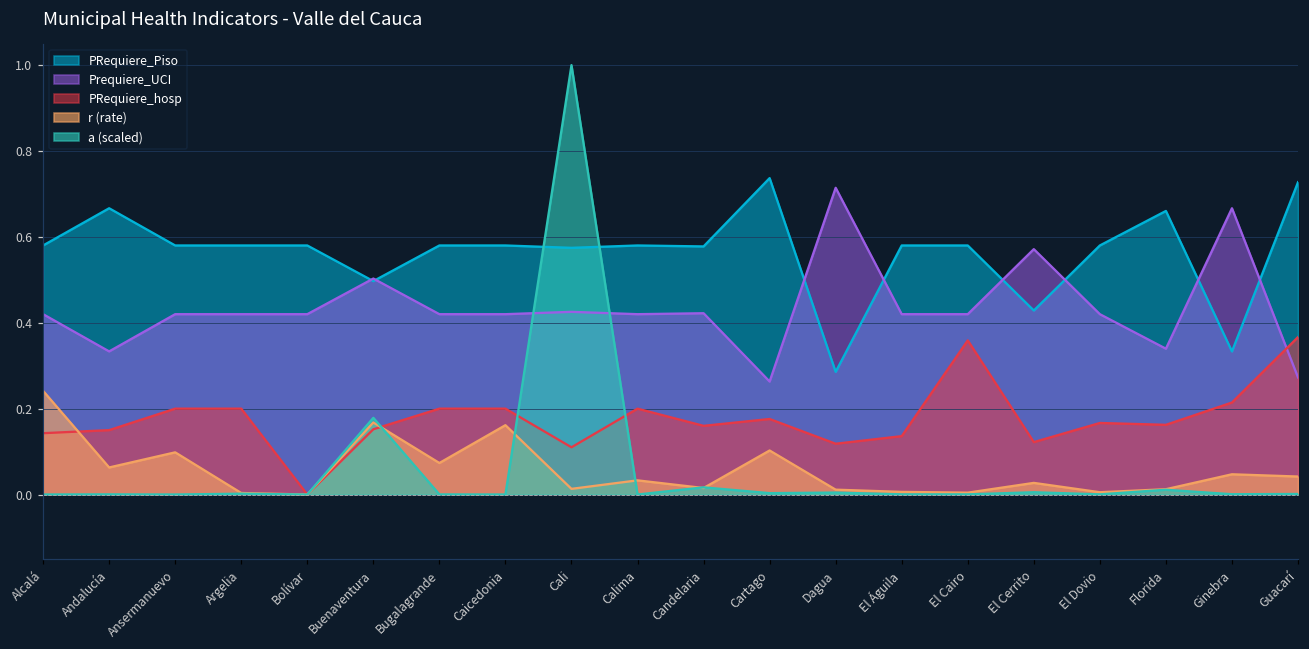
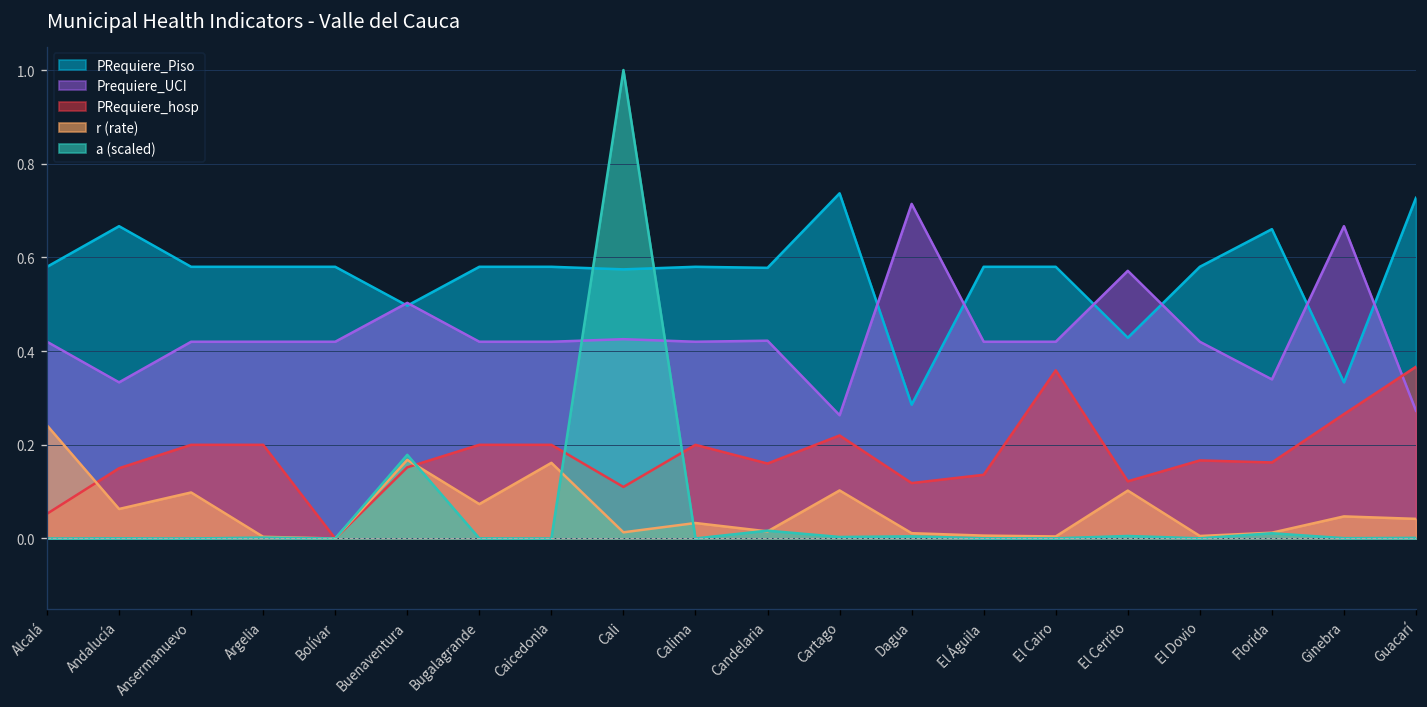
PRequiere_hosp, Alcalá: 0.14 -> 0.05
PRequiere_hosp, Cartago: 0.18 -> 0.22
r (rate), El Cerrito: 0.03 -> 0.10
PRequiere_hosp, Ginebra: 0.21 -> 0.27
